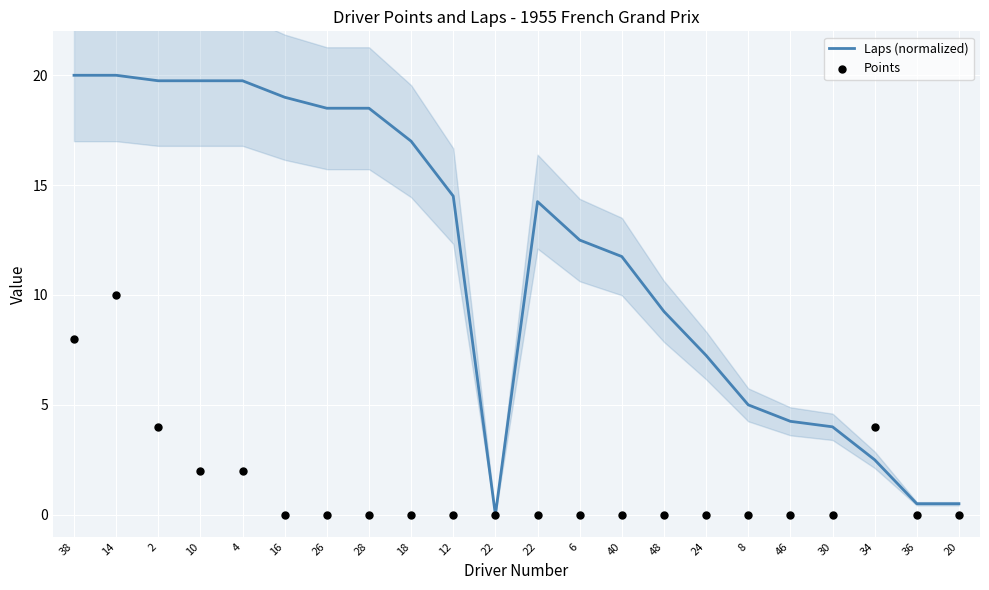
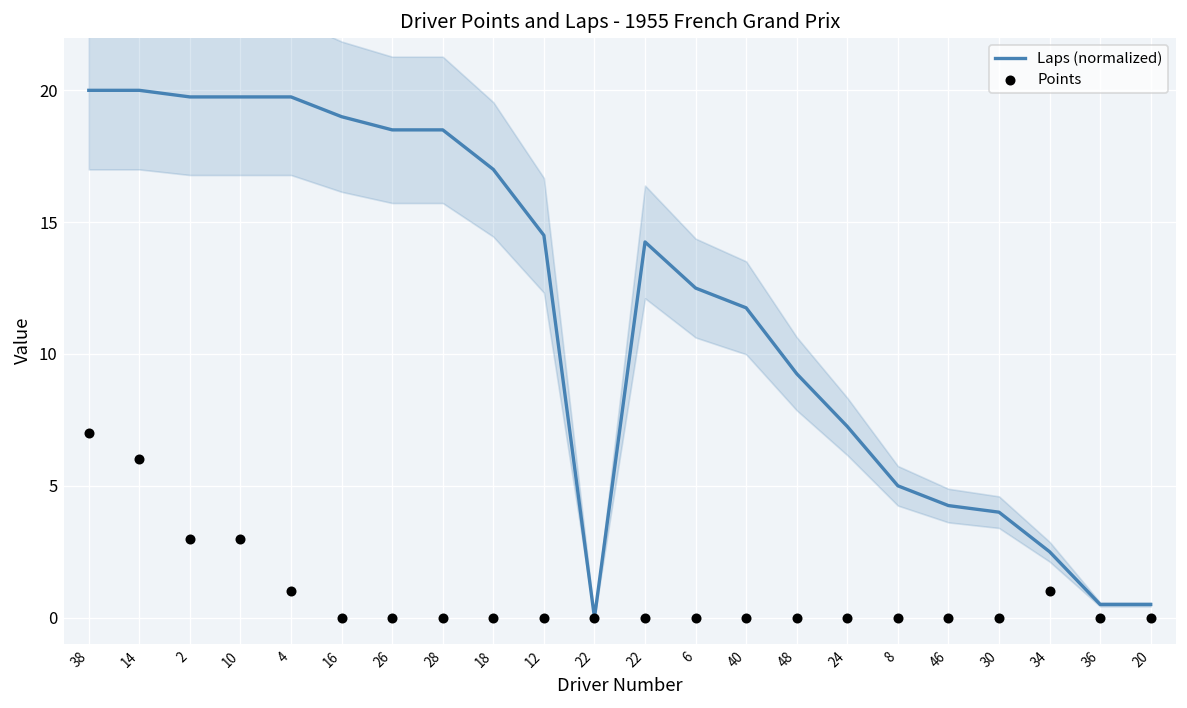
Points, 38: 8 -> 7
Points, 14: 10 -> 6
Points, 2: 4 -> 3
Points, 10: 2 -> 3
Points, 4: 2 -> 1
Points, 34: 4 -> 1
